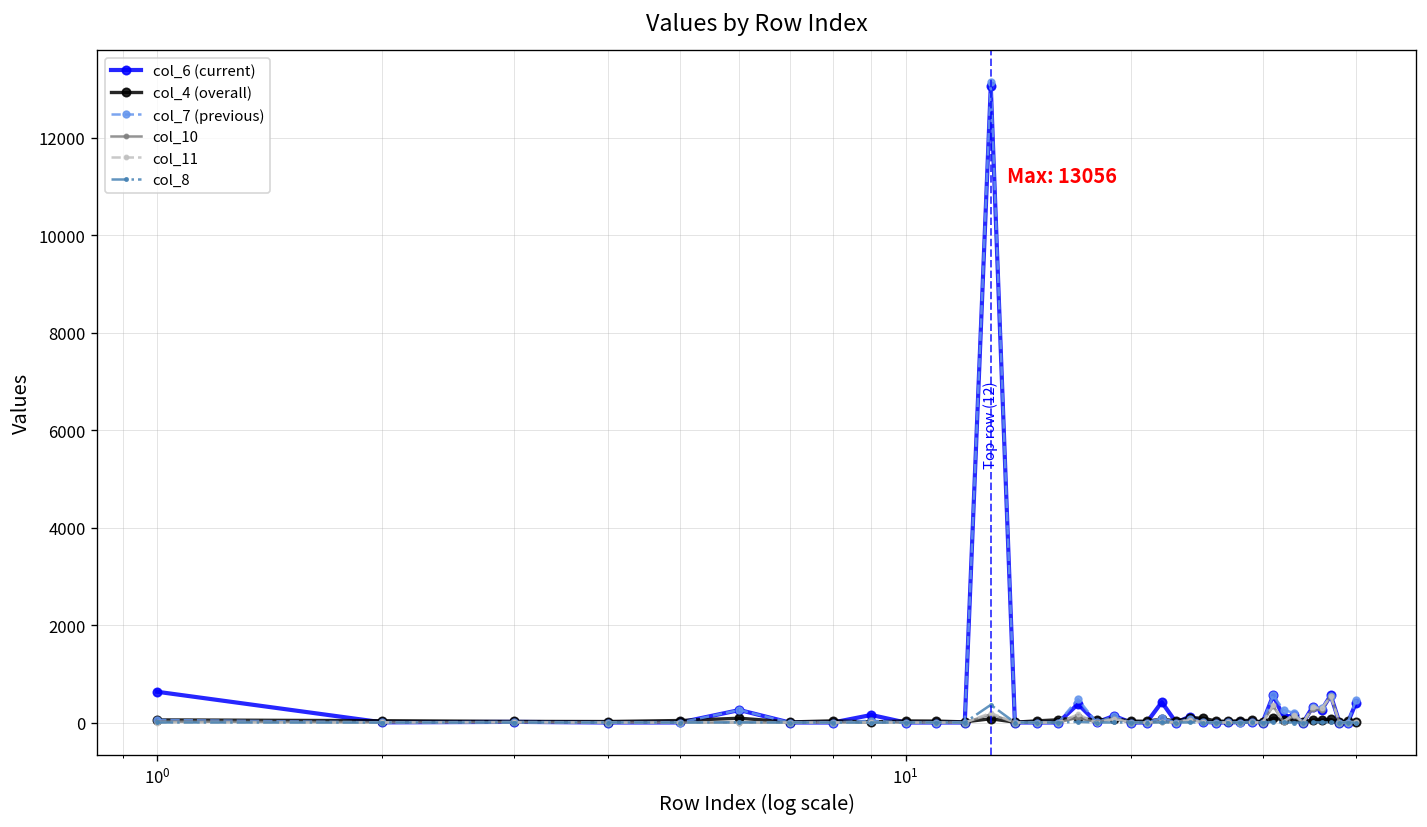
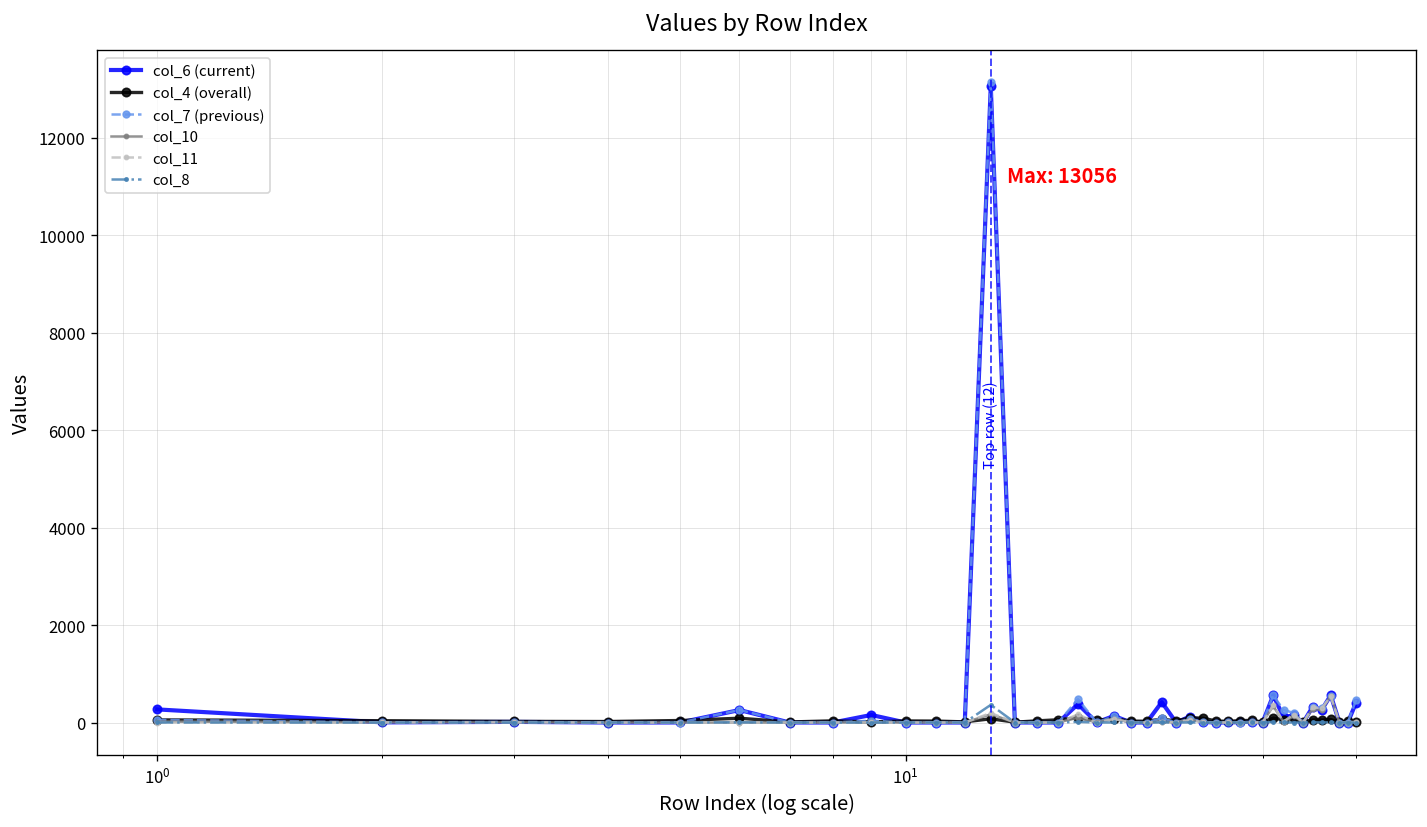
col_6 (current), 10^0: 600 -> 300
